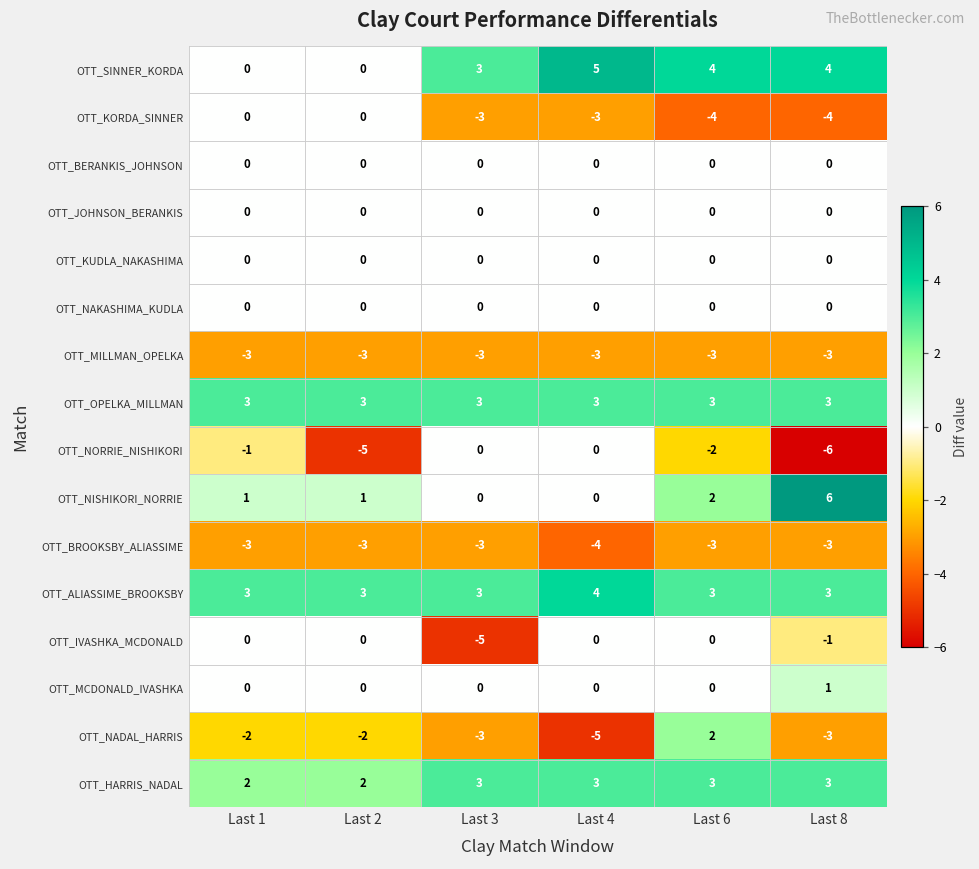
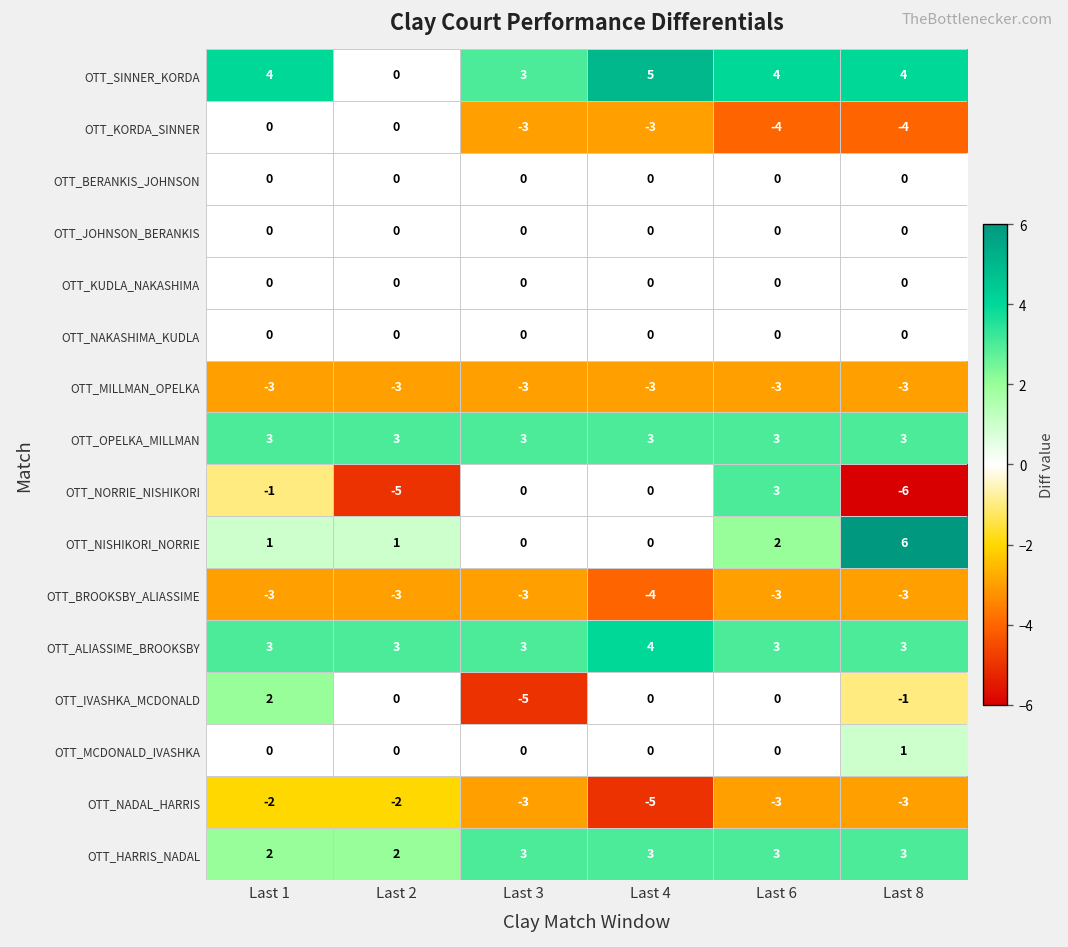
OTT_SINNER_KORDA, Last 1: 0 -> 4
OTT_NORRIE_NISHIKORI, Last 6: -2 -> 3
OTT_IVASHKA_MCDONALD, Last 1: 0 -> 2
OTT_NADAL_HARRIS, Last 6: 2 -> -3
